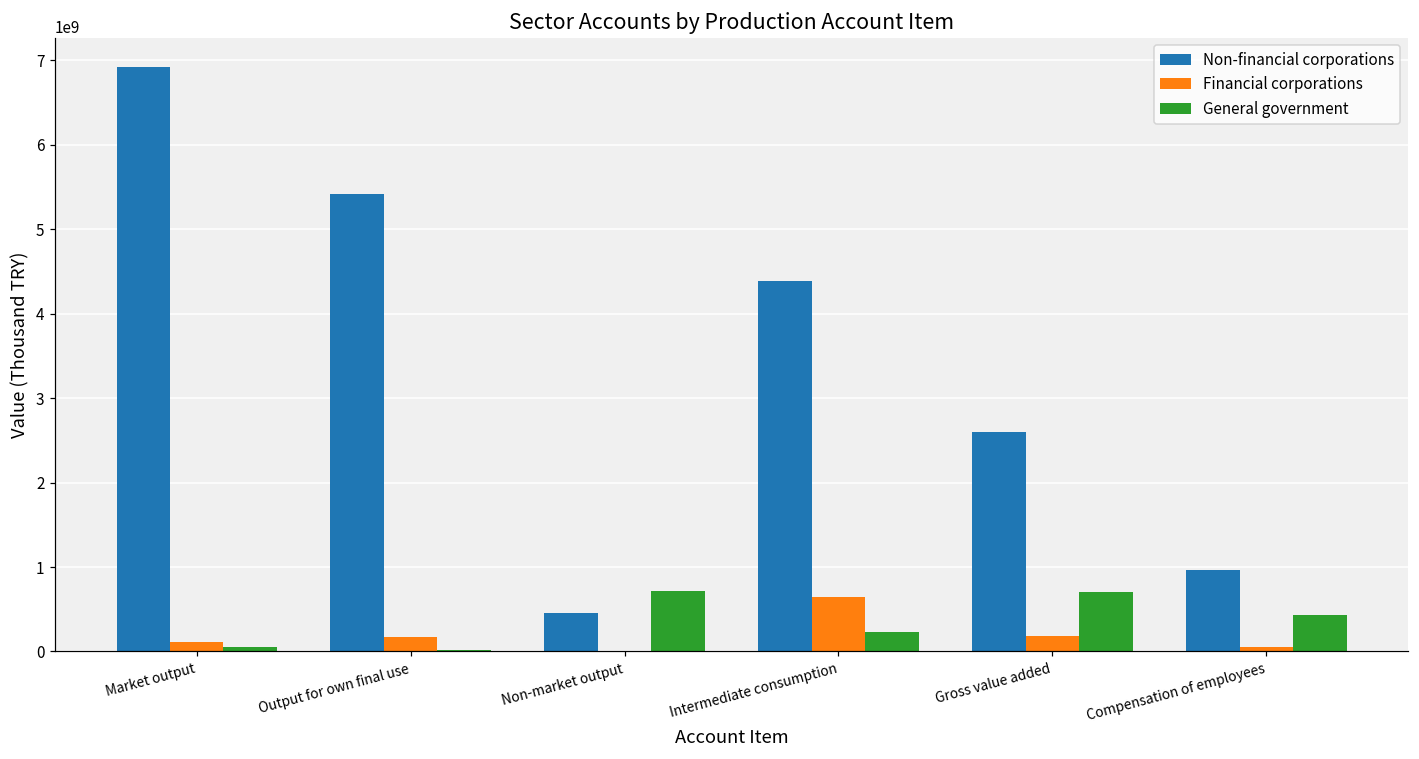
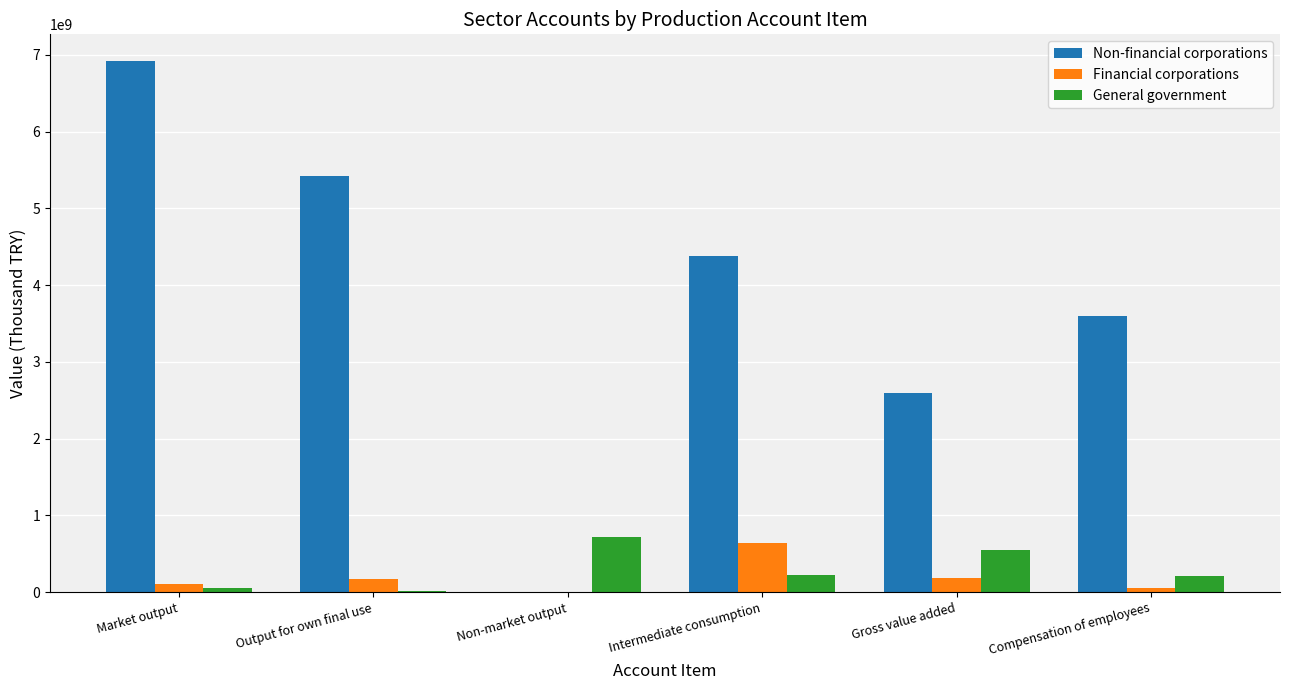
Non-financial corporations, Non-market output: 500000000 -> 0
General government, Gross value added: 700000000 -> 600000000
Non-financial corporations, Compensation of employees: 1000000000 -> 3600000000
General government, Compensation of employees: 400000000 -> 200000000
